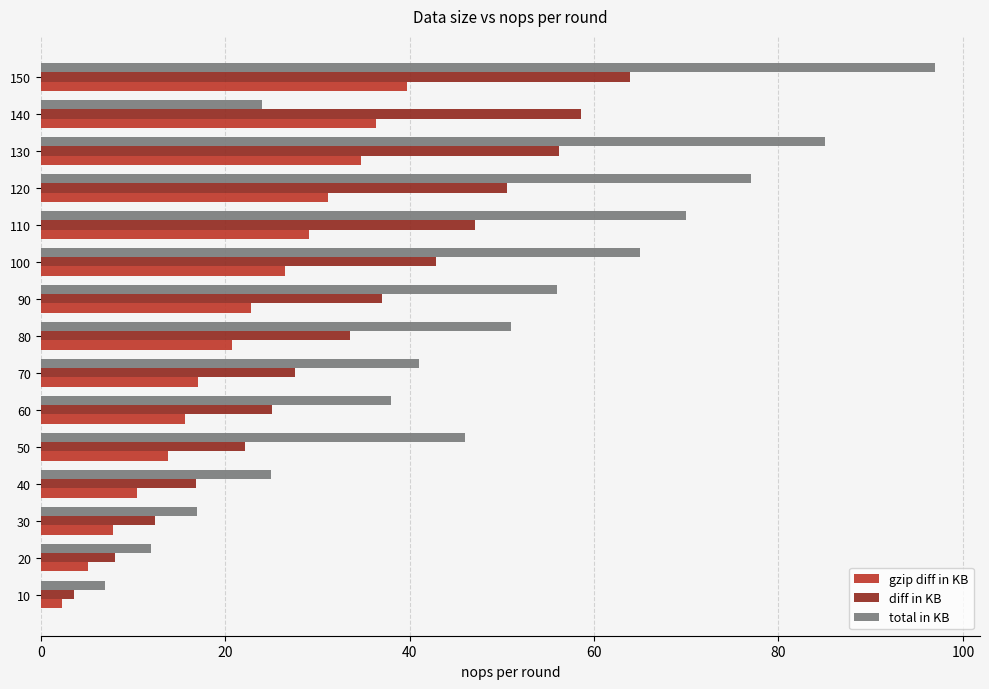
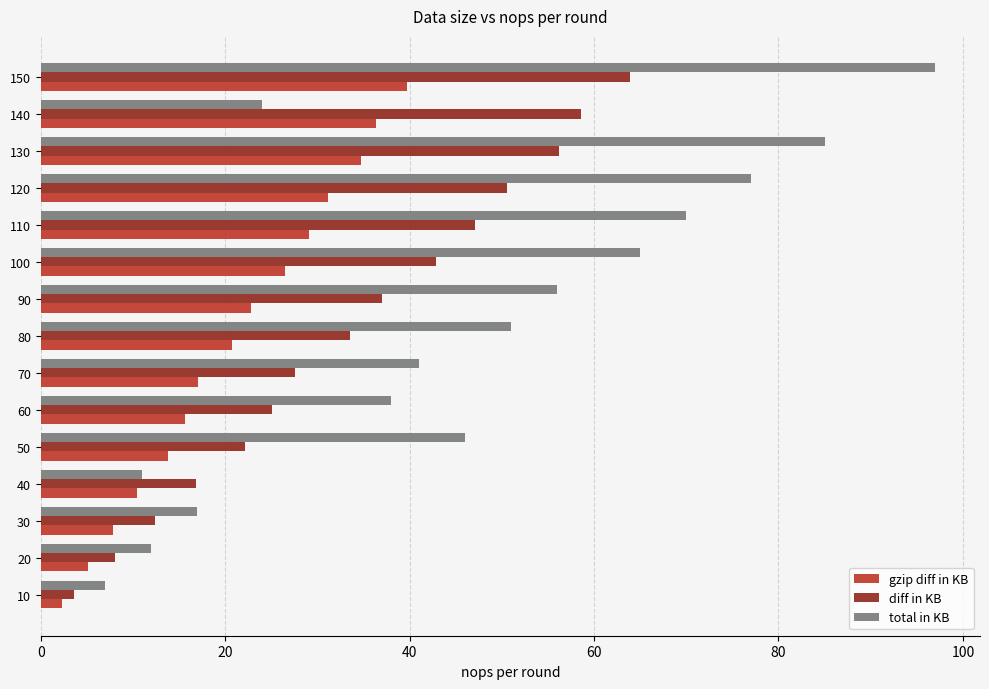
total in KB, 40: 25 -> 11
